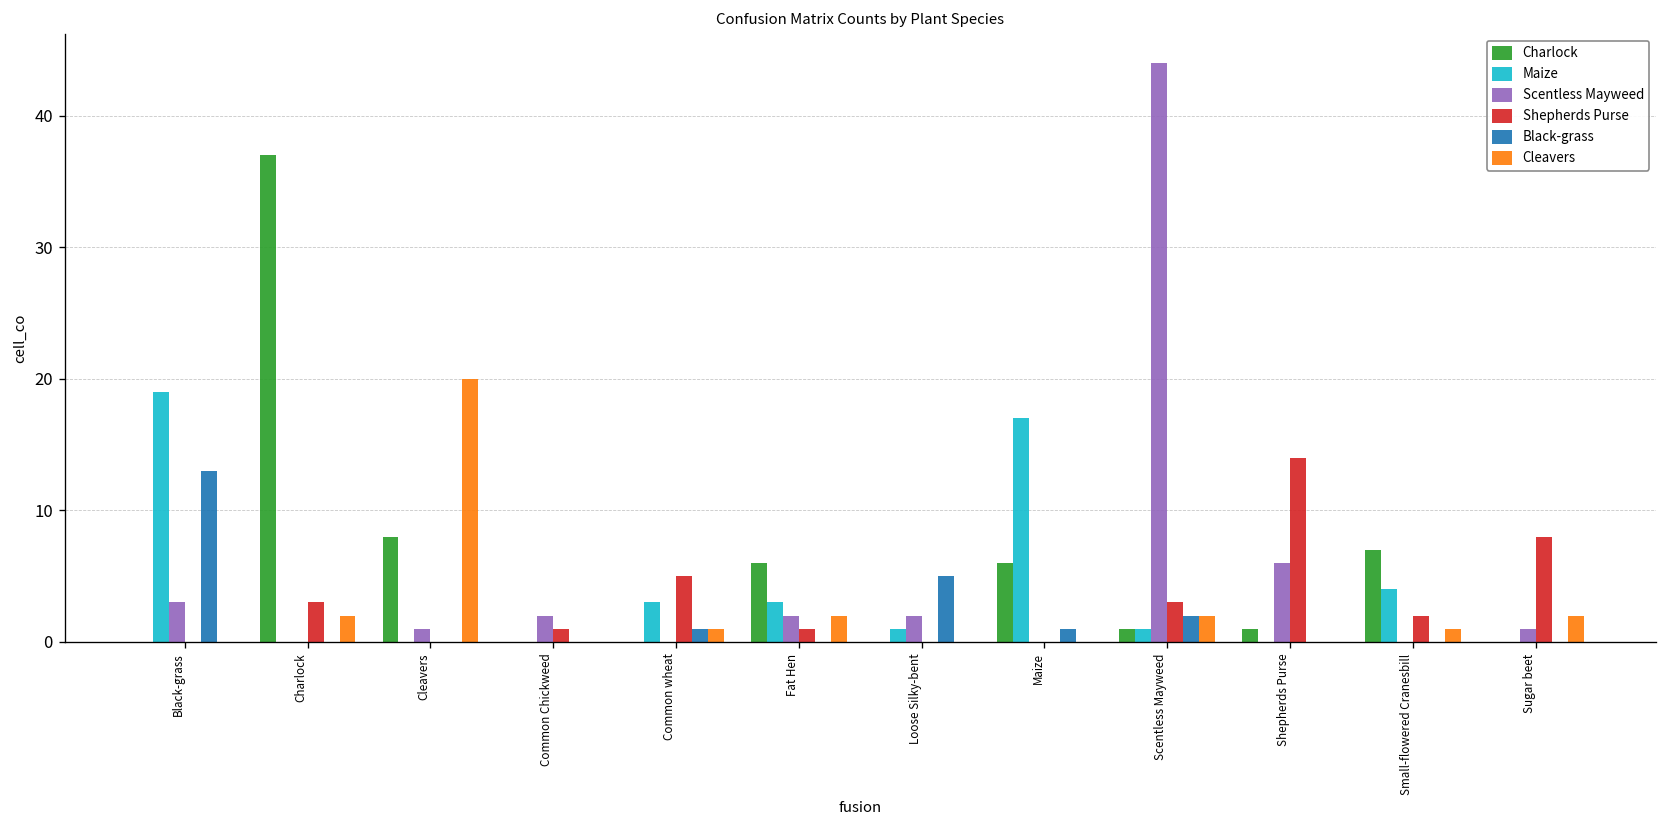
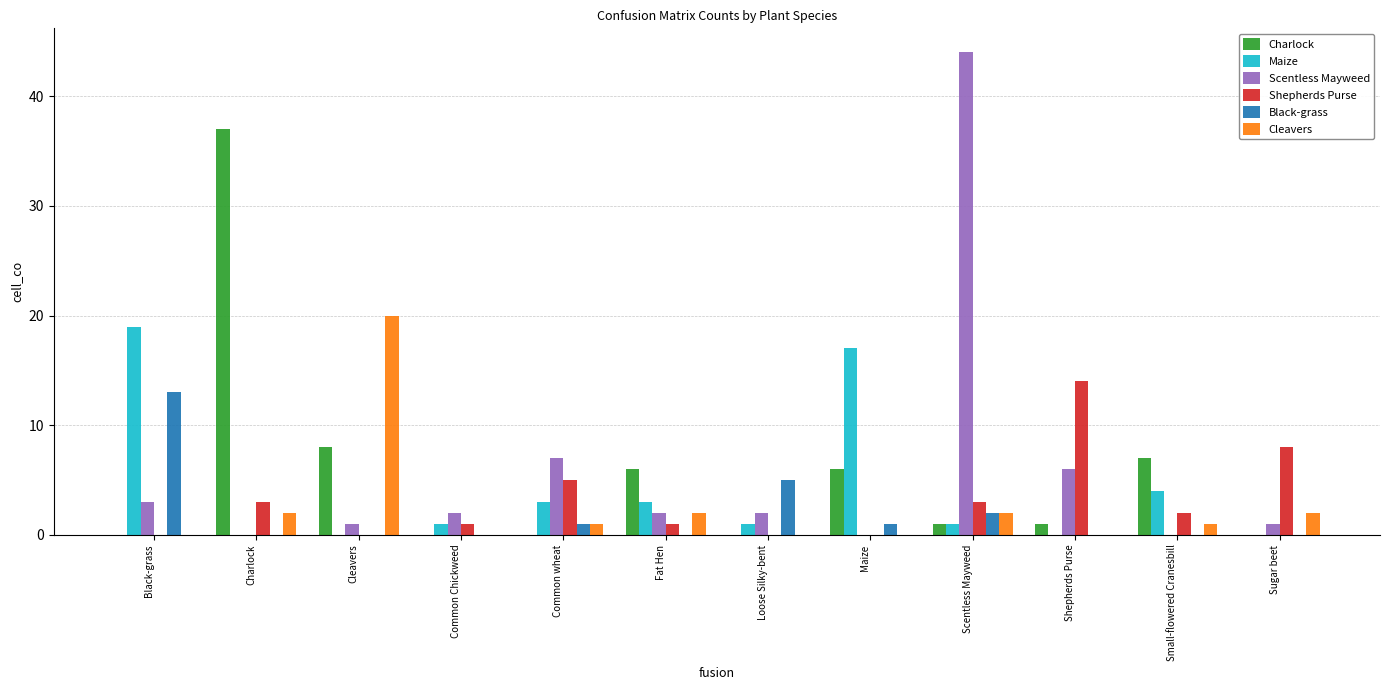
Maize, Common Chickweed: 0 -> 1
Scentless Mayweed, Common wheat: 0 -> 7
